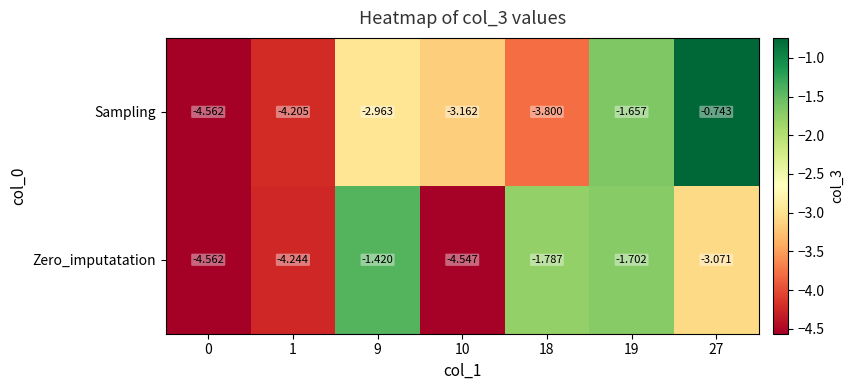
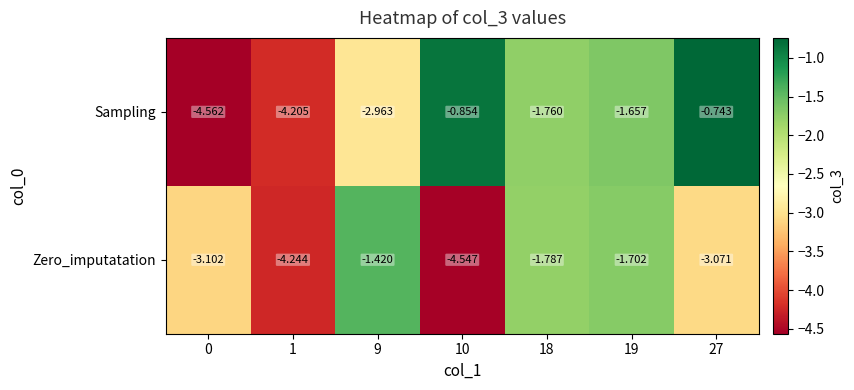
Sampling, 10: -3.162 -> -0.854
Sampling, 18: -3.800 -> -1.760
Zero_imputatation, 0: -4.562 -> -3.102
